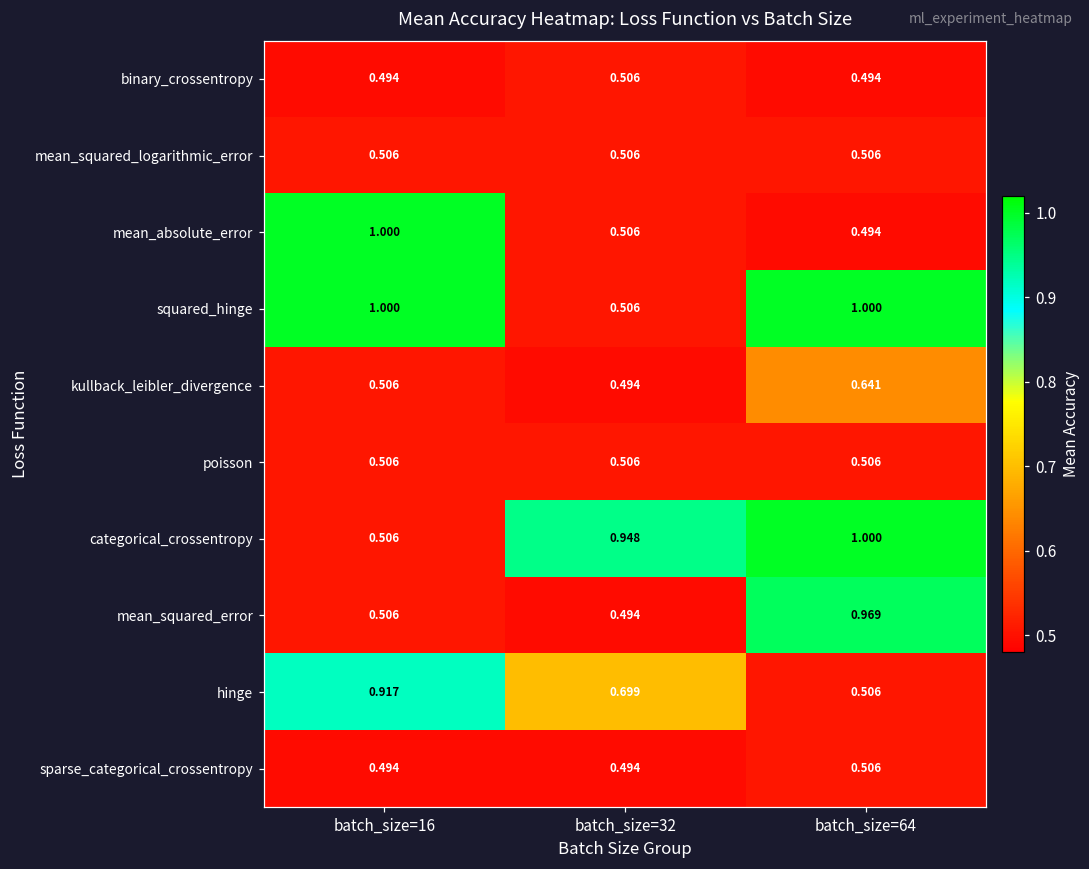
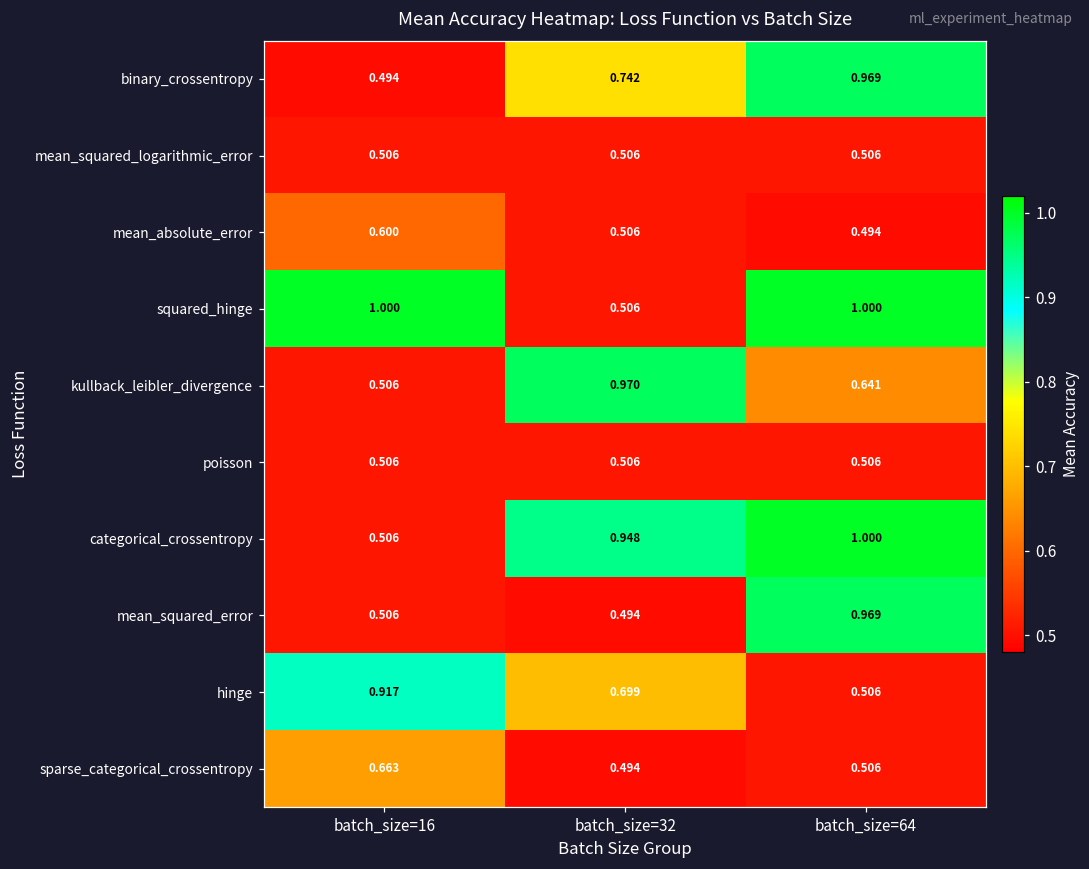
binary_crossentropy, batch_size=32: 0.506 -> 0.742
binary_crossentropy, batch_size=64: 0.494 -> 0.969
mean_absolute_error, batch_size=16: 1.000 -> 0.600
kullback_leibler_divergence, batch_size=32: 0.494 -> 0.970
sparse_categorical_crossentropy, batch_size=16: 0.494 -> 0.663
